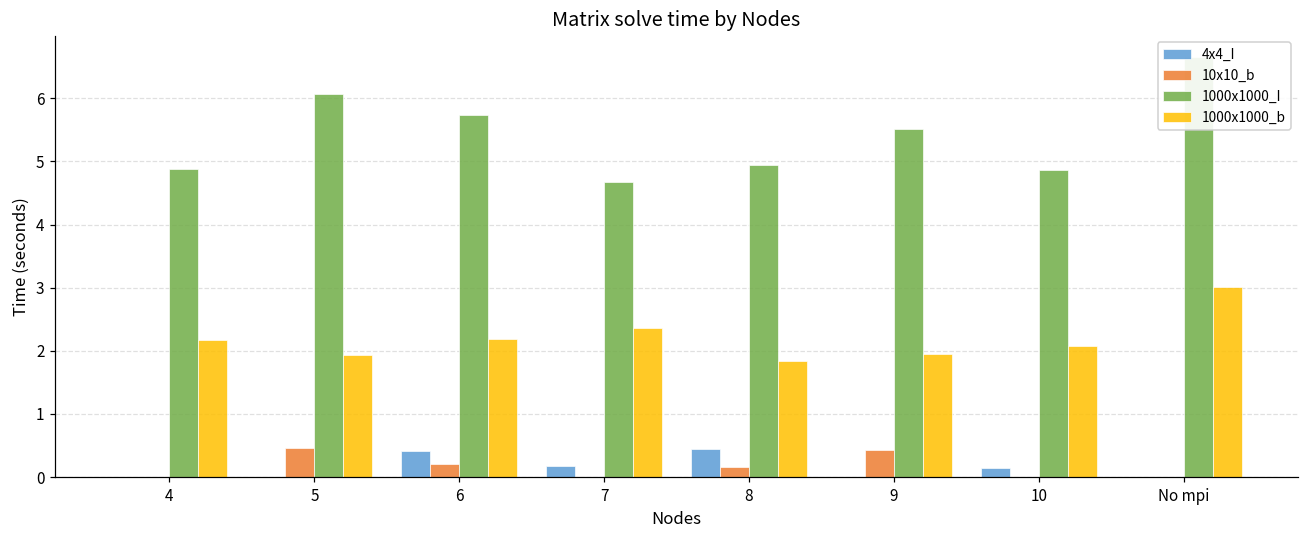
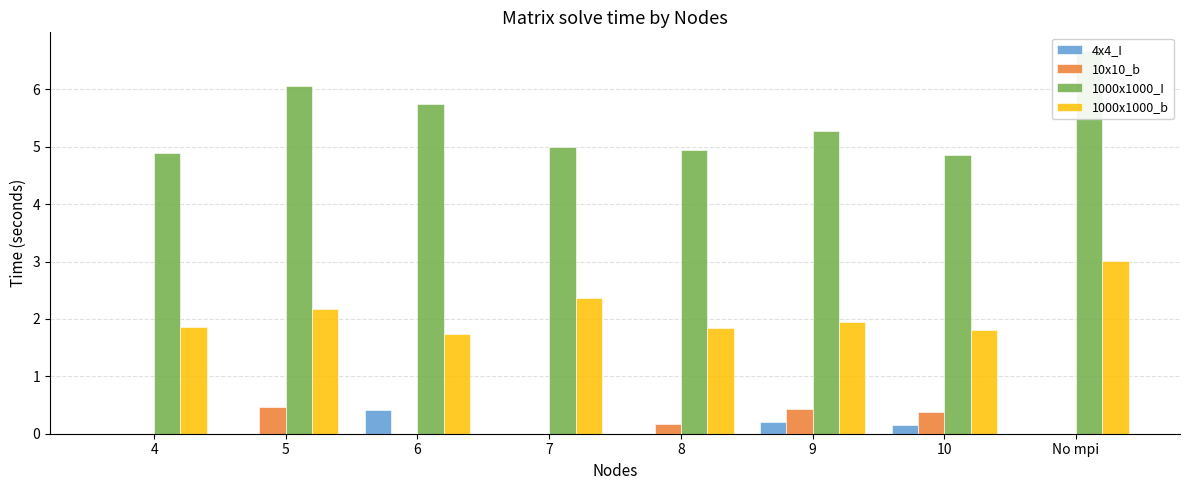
1000x1000_b, 4: 2.2 -> 1.9
1000x1000_b, 5: 1.9 -> 2.2
10x10_b, 6: 0.2 -> 0.0
1000x1000_b, 6: 2.2 -> 1.7
4x4_I, 7: 0.2 -> 0.0
1000x1000_I, 7: 4.7 -> 5.0
4x4_I, 8: 0.4 -> 0.0
4x4_I, 9: 0.0 -> 0.2
1000x1000_I, 9: 5.5 -> 5.3
10x10_b, 10: 0.0 -> 0.4
1000x1000_b, 10: 2.1 -> 1.8
